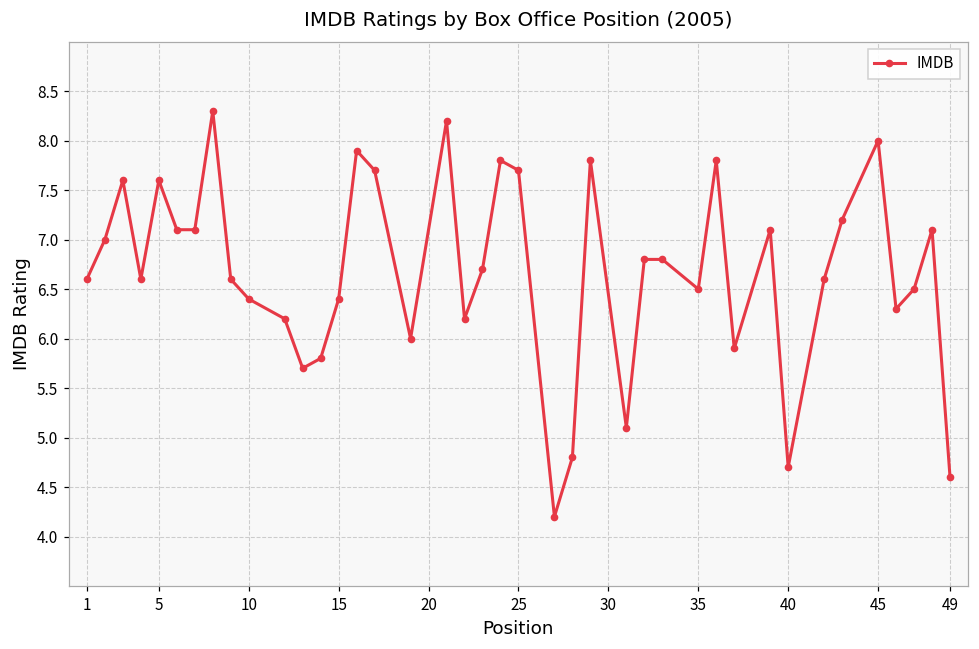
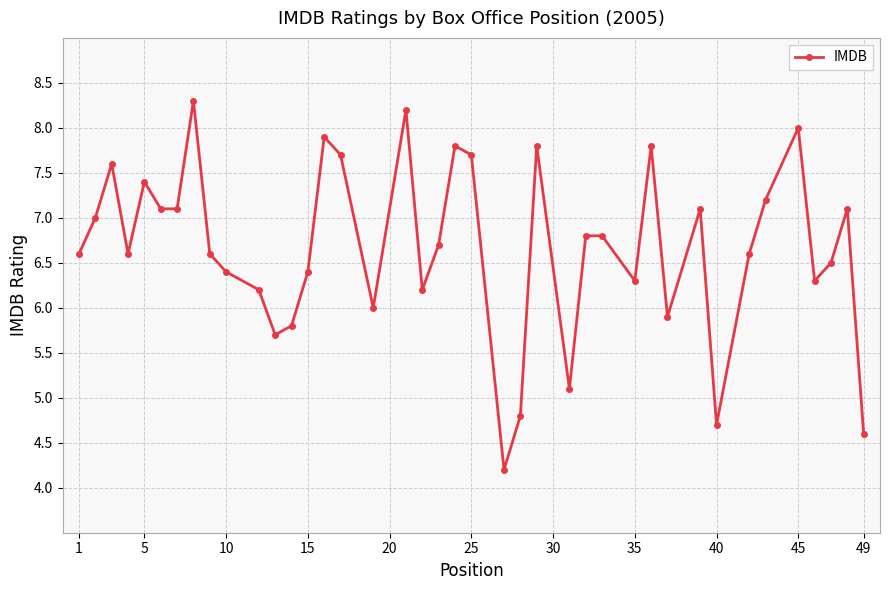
5: 7.6 -> 7.4
35: 6.5 -> 6.3
